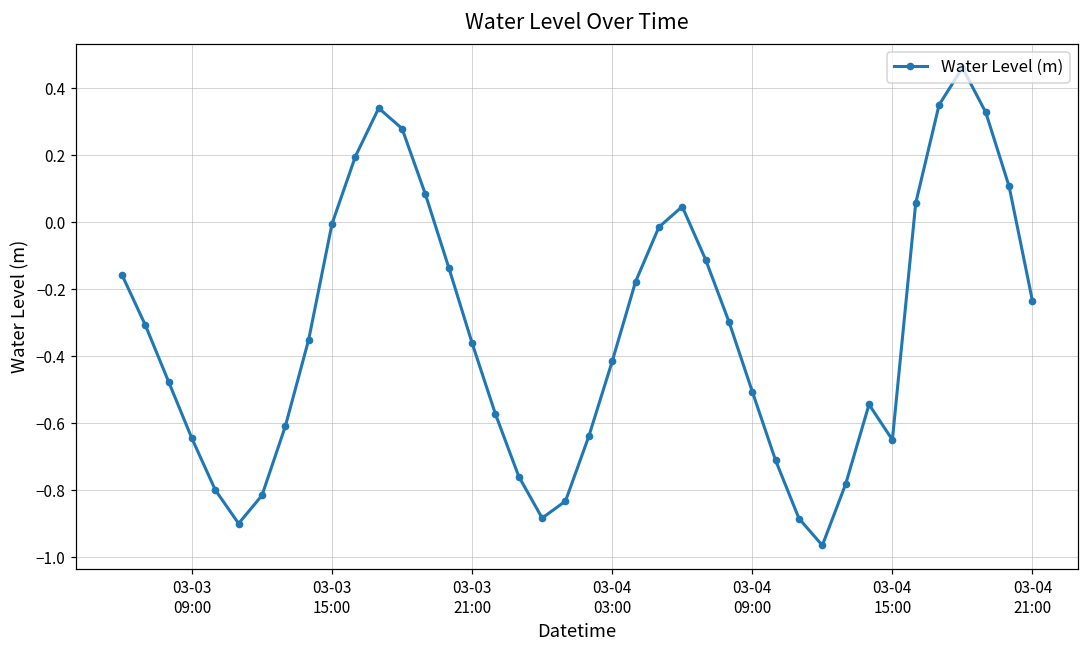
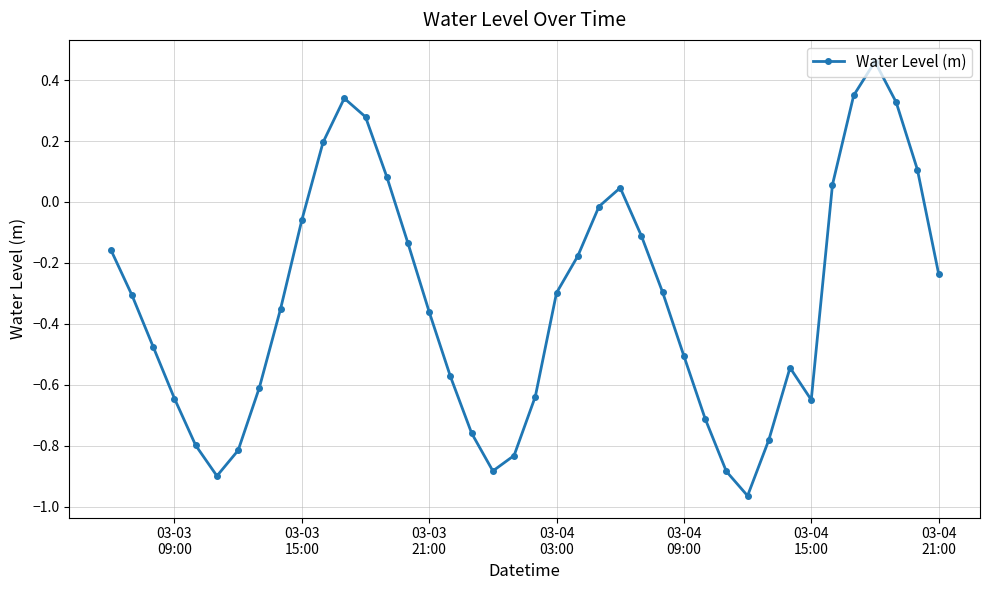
03-03 15:00: -0.01 -> -0.06
03-04 03:00: -0.42 -> -0.30
